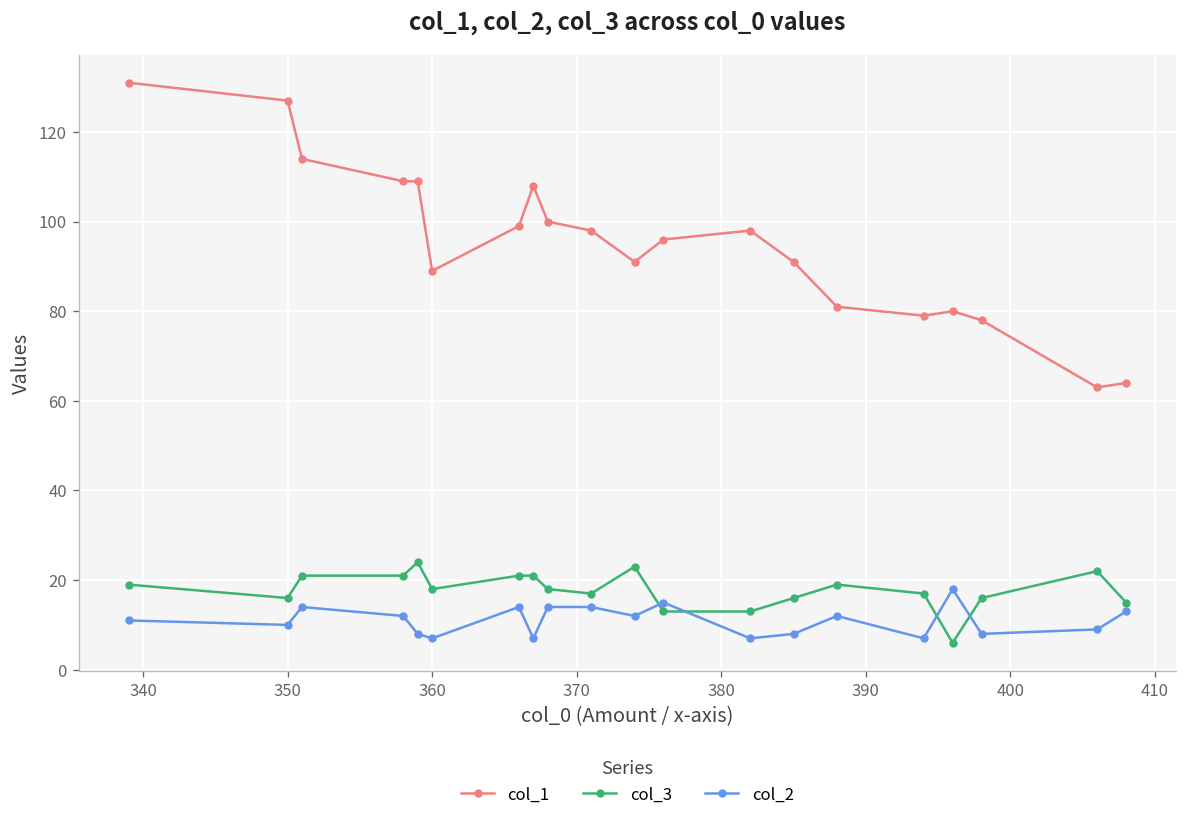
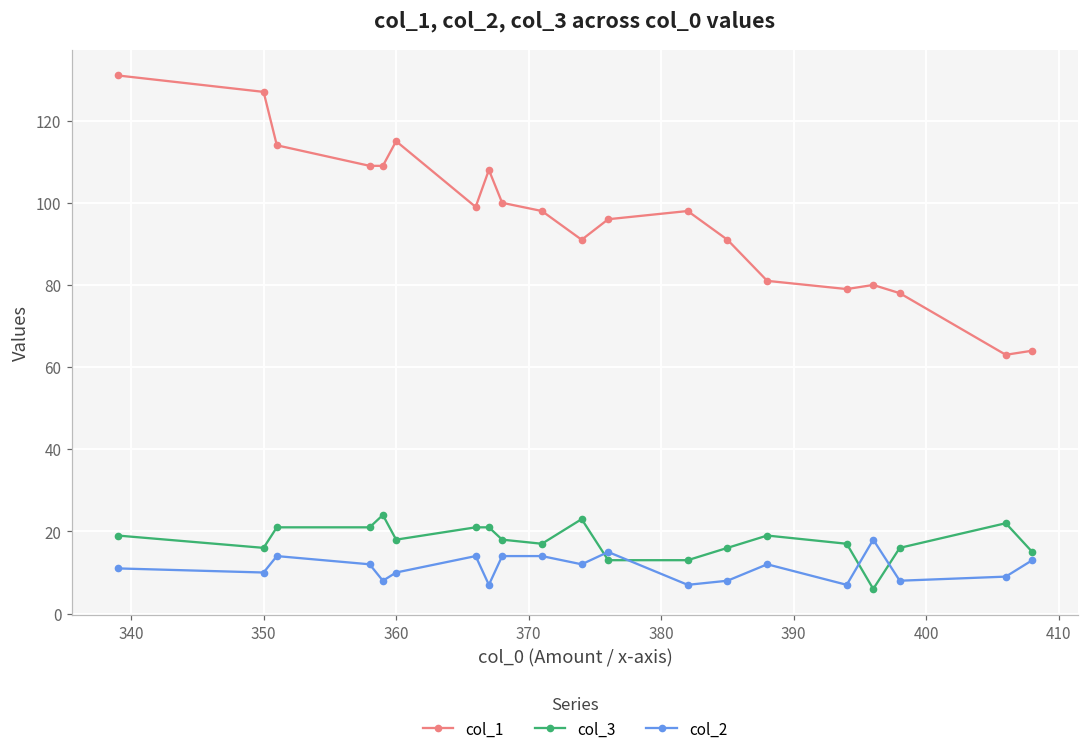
col_1, 360: 89 -> 115
col_2, 360: 7 -> 10
